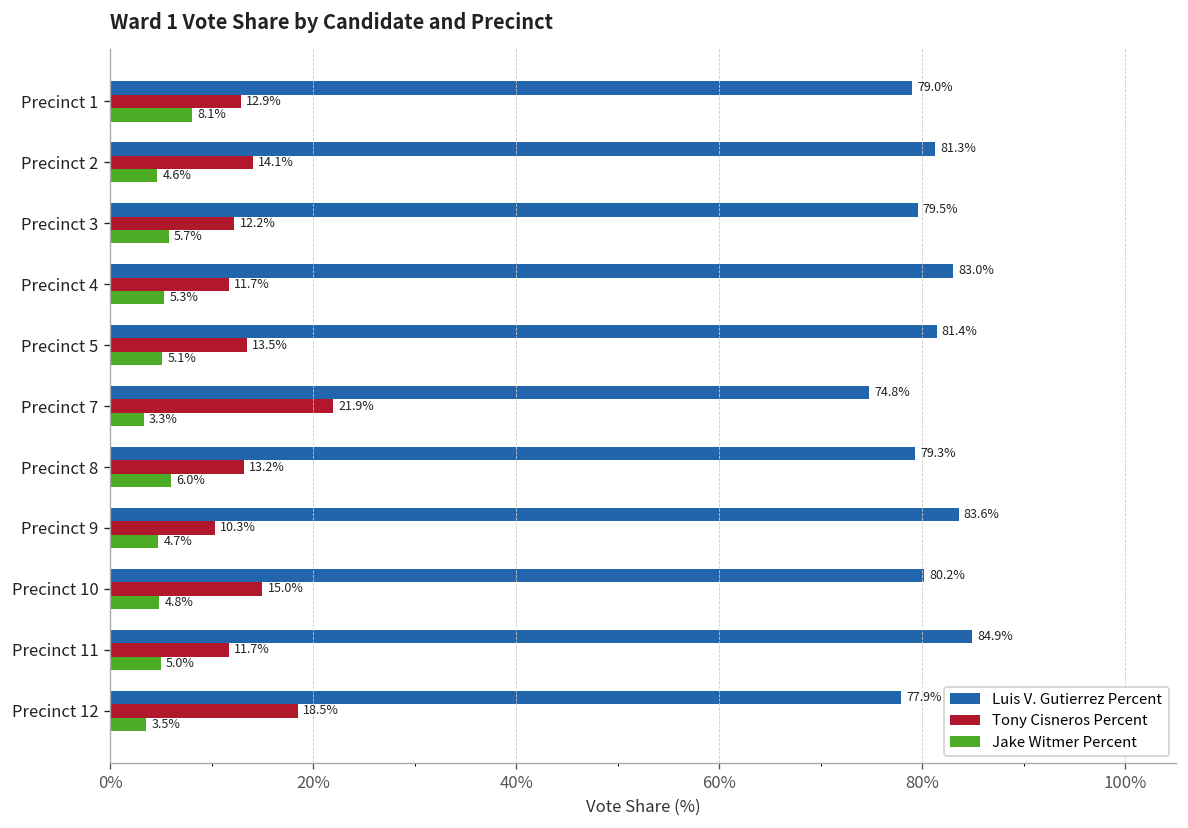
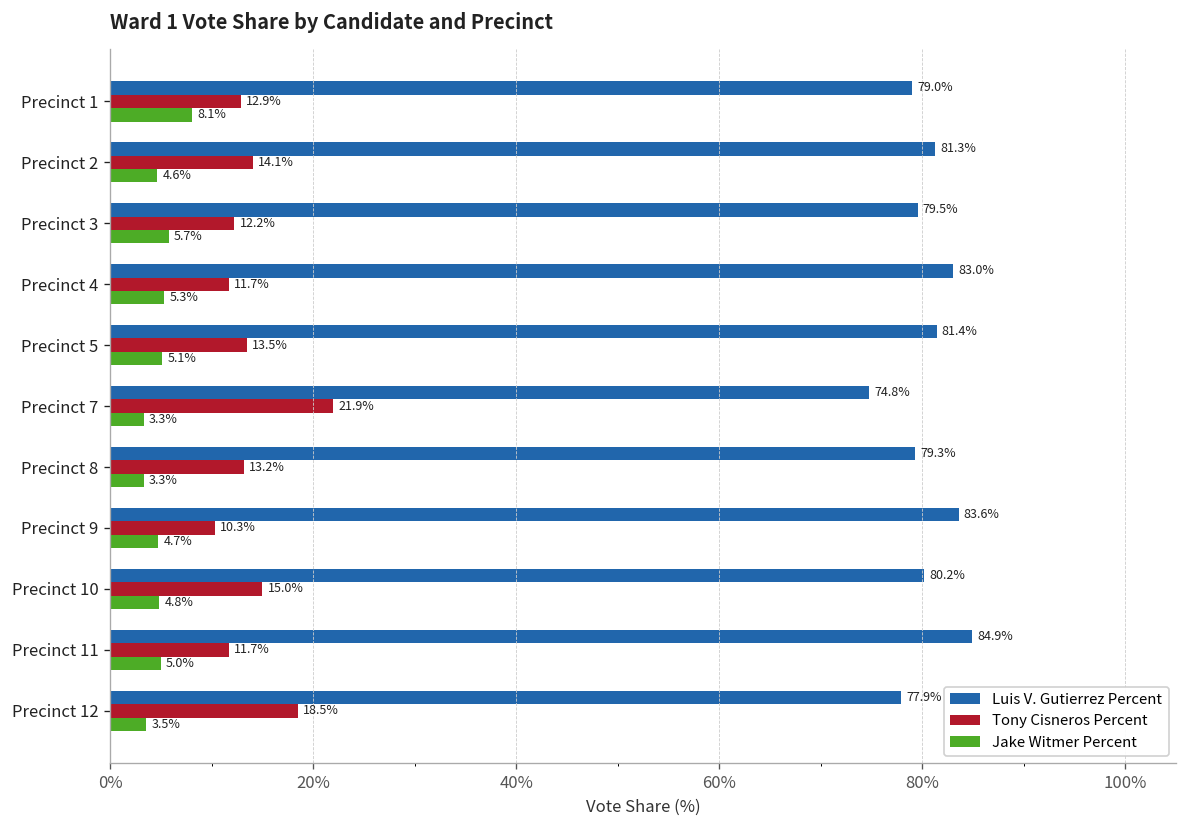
Jake Witmer Percent, Precinct 8: 6.0% -> 3.3%
